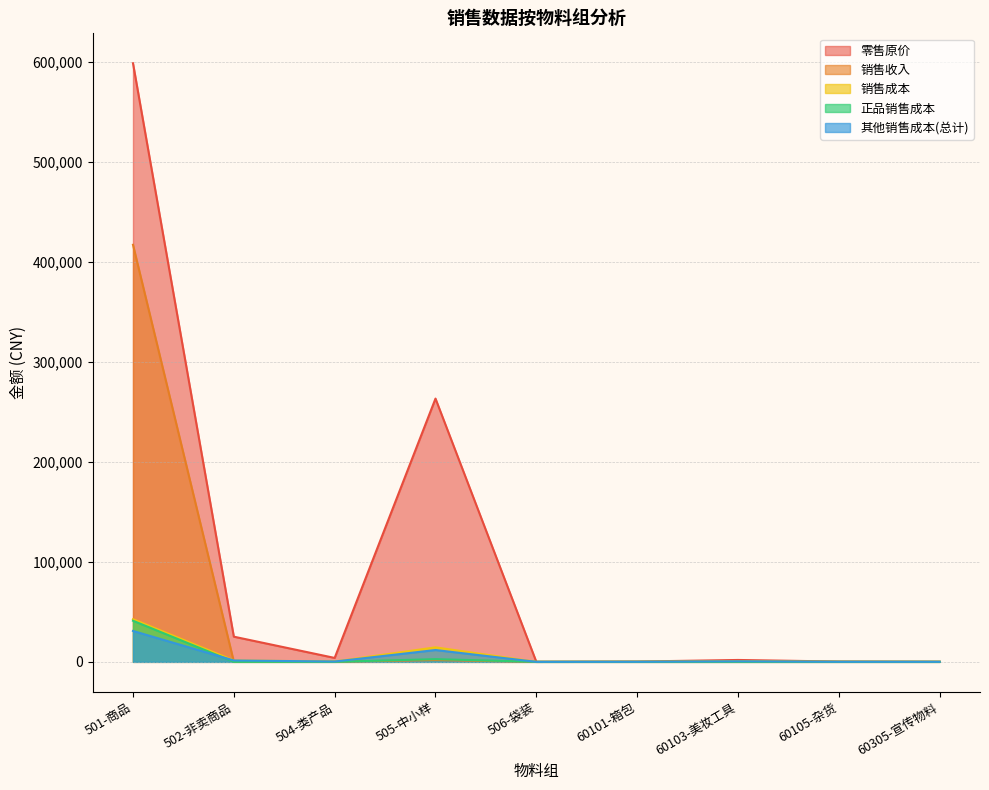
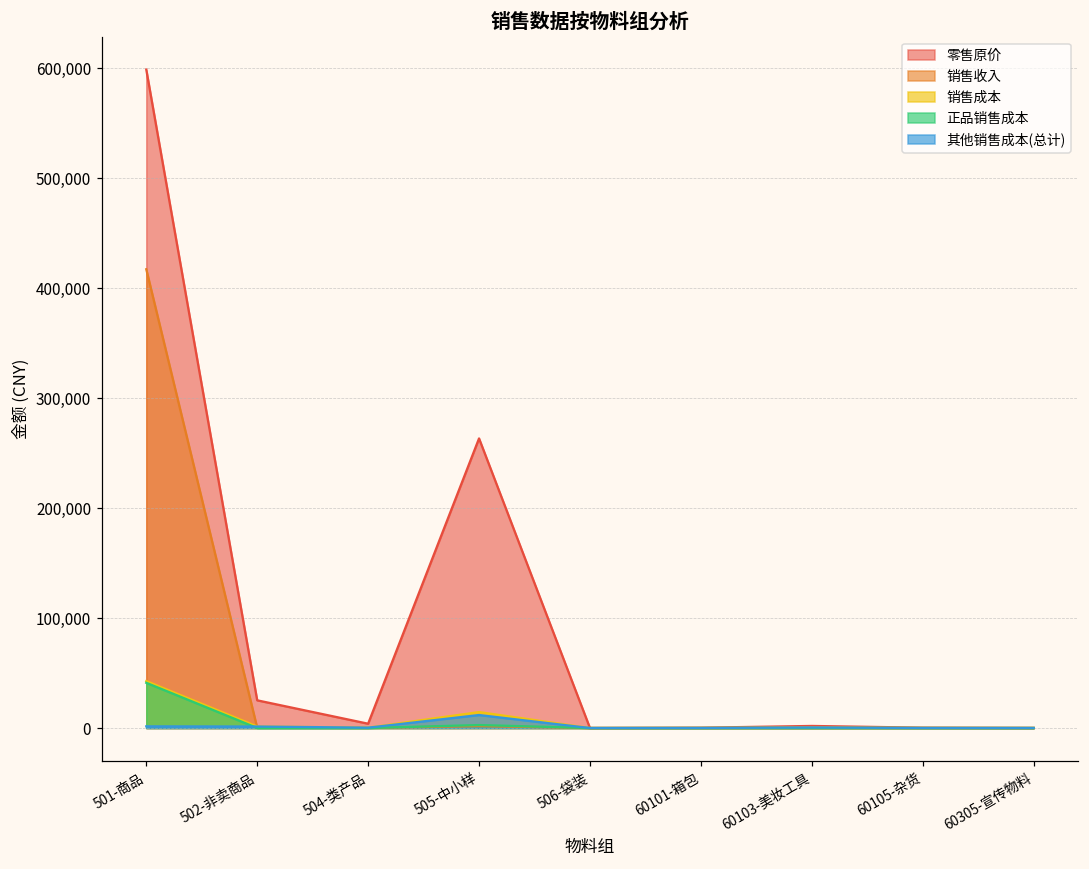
其他销售成本(总计), 501-商品: 30,000 -> 0
